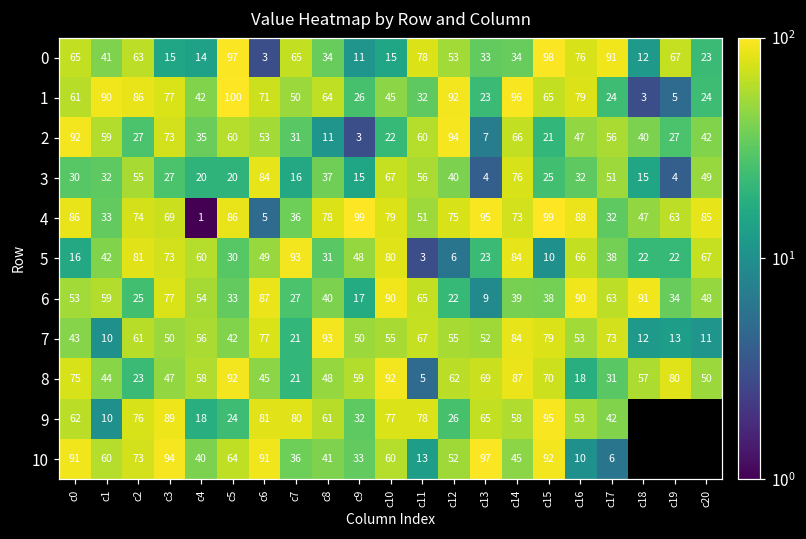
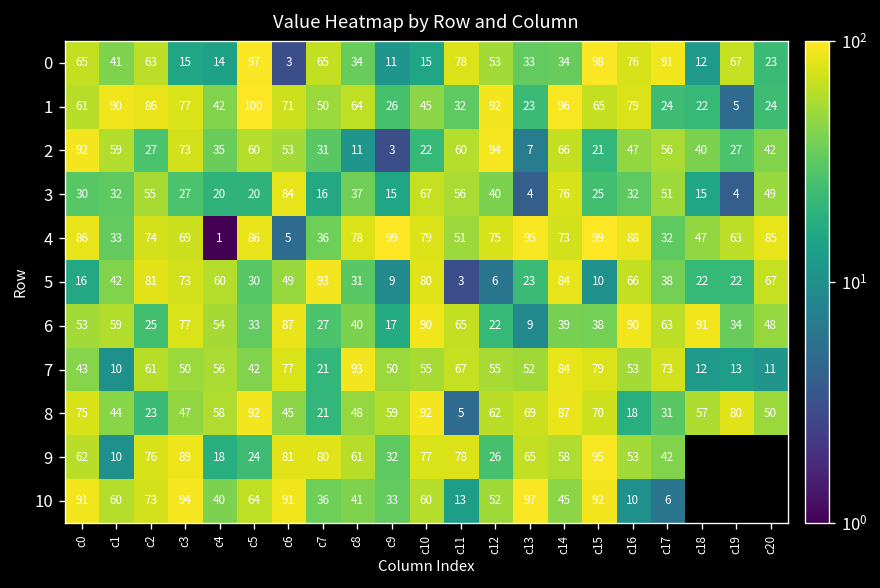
1, c18: 3 -> 22
5, c9: 48 -> 9
